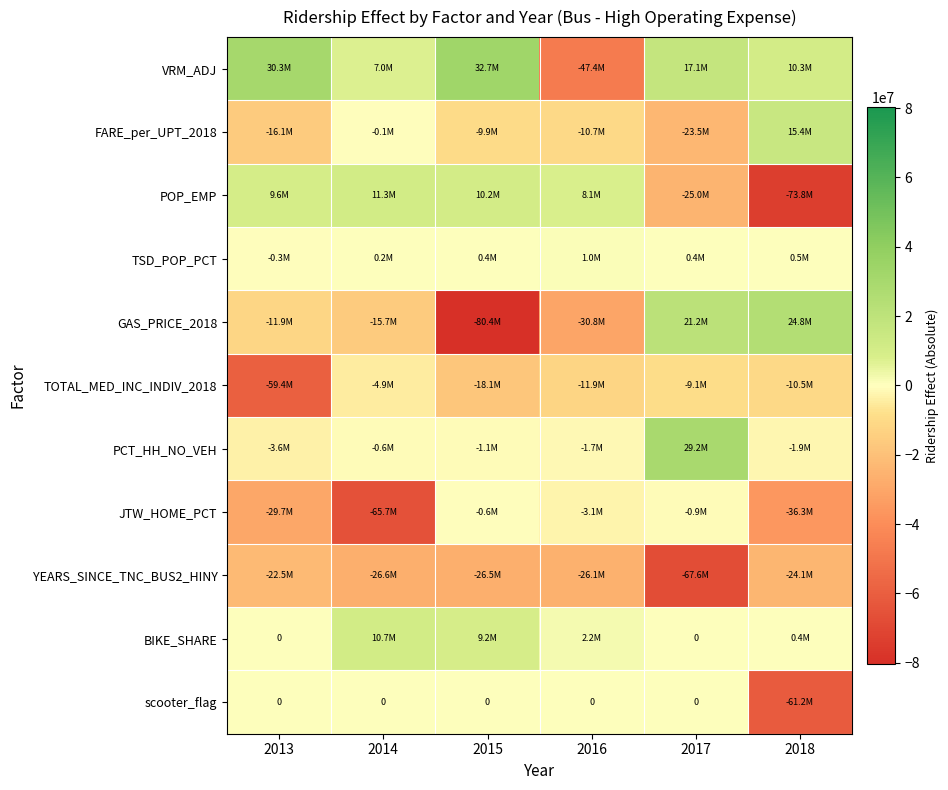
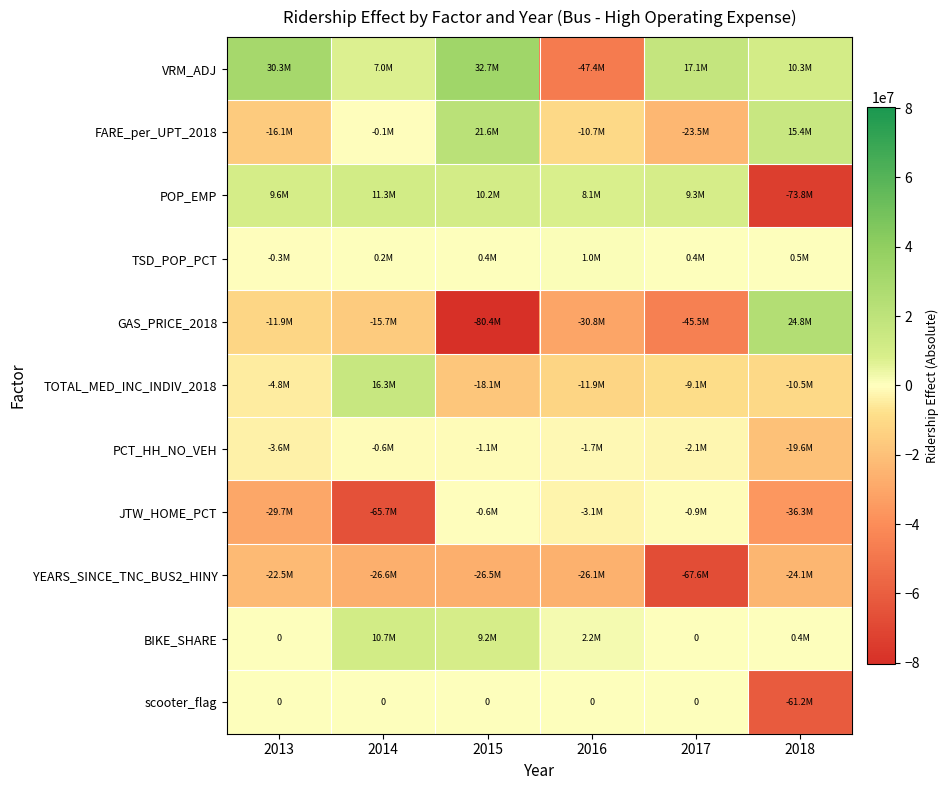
FARE_per_UPT_2018, 2015: -9.9M -> 21.6M
POP_EMP, 2017: -25.0M -> 9.3M
GAS_PRICE_2018, 2017: 21.2M -> -45.5M
TOTAL_MED_INC_INDIV_2018, 2013: -59.4M -> -4.8M
TOTAL_MED_INC_INDIV_2018, 2014: -4.9M -> 16.3M
PCT_HH_NO_VEH, 2017: 29.2M -> -2.1M
PCT_HH_NO_VEH, 2018: -1.9M -> -19.6M
